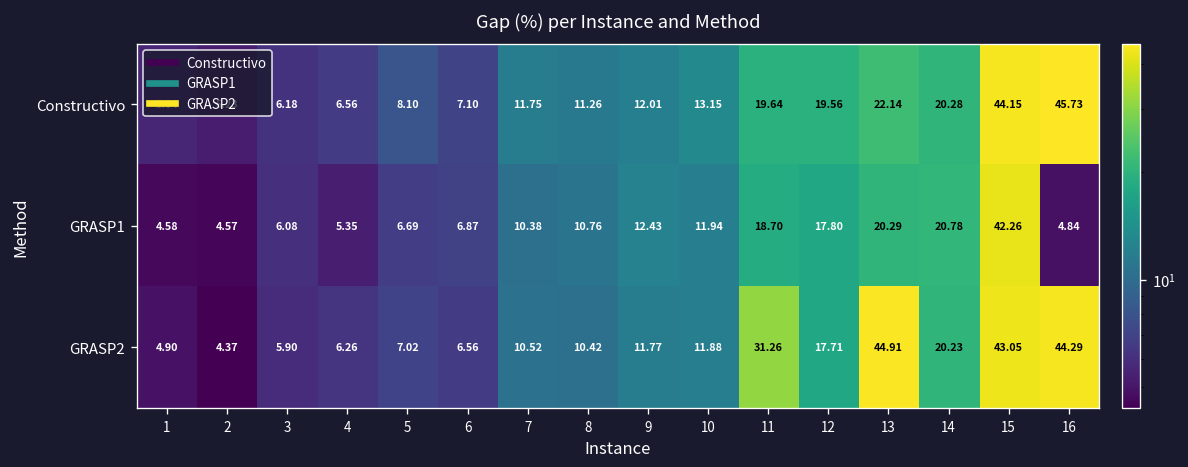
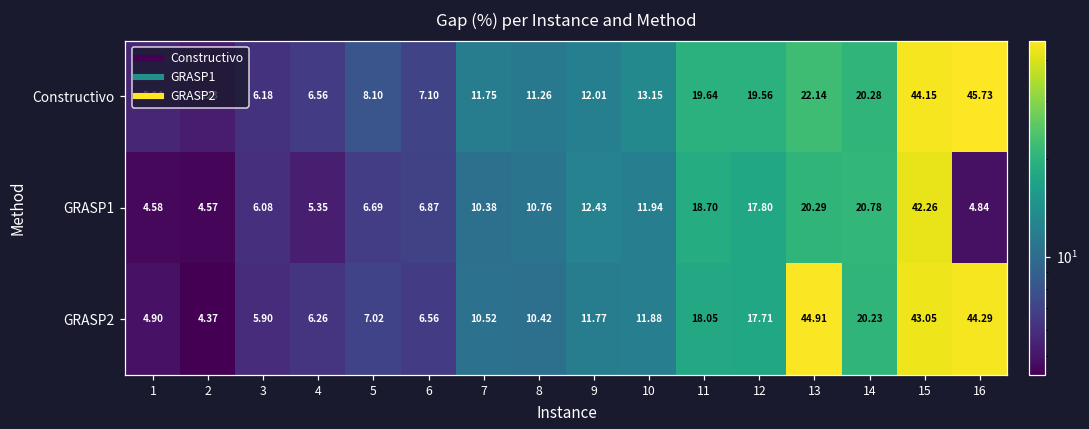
GRASP2, 11: 31.26 -> 18.05
